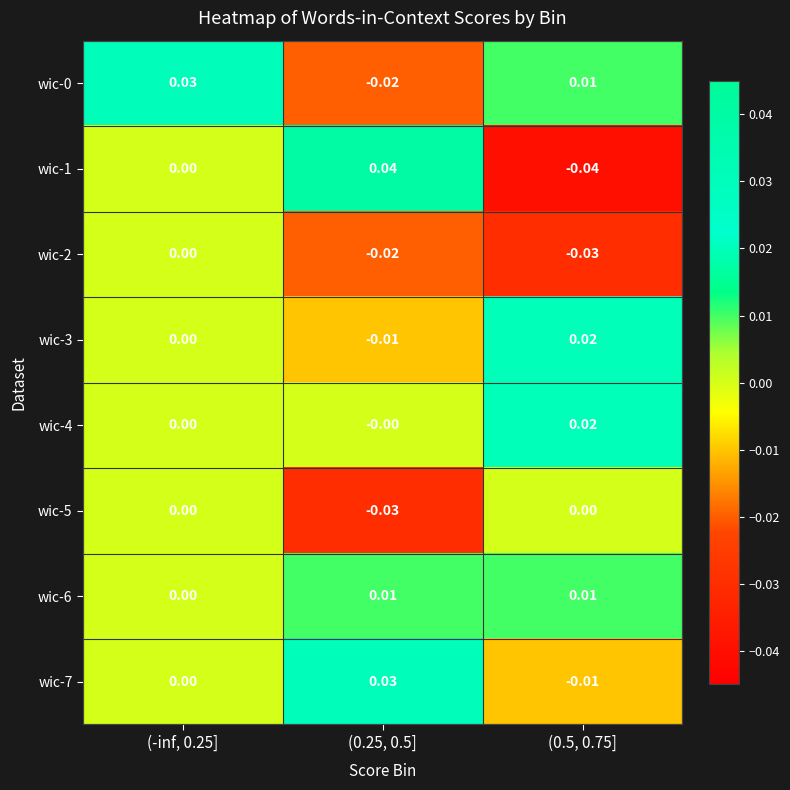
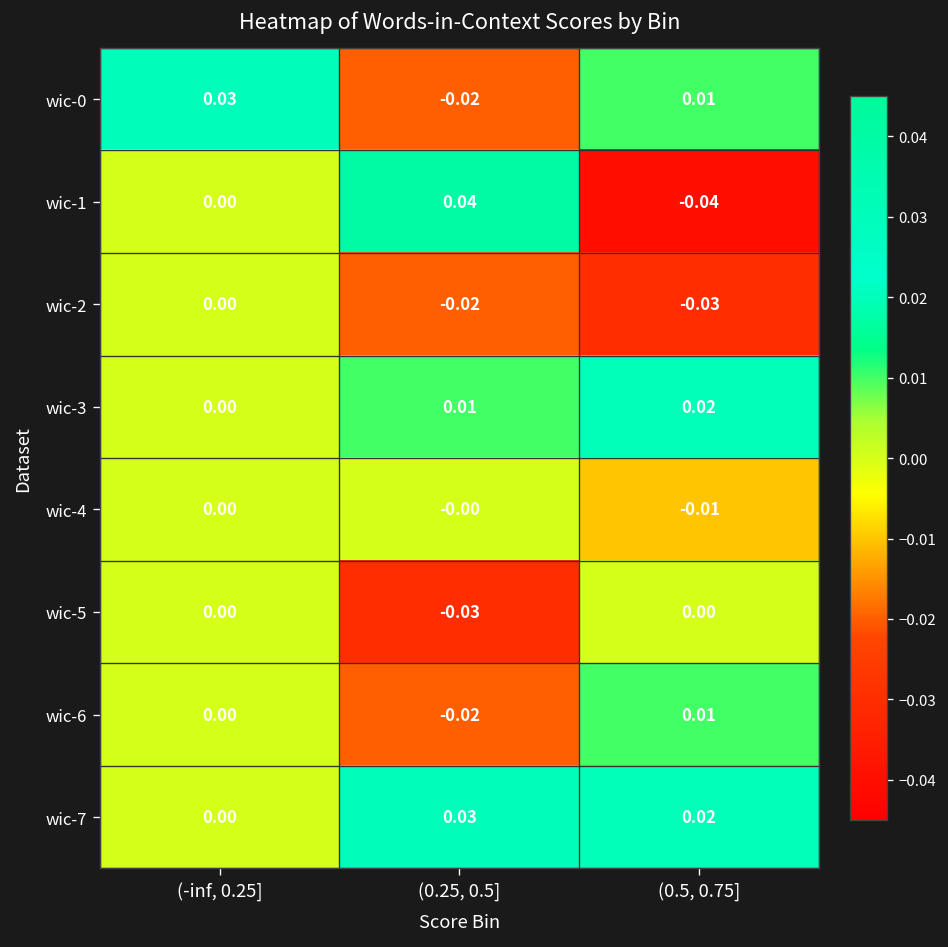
wic-3, (0.25, 0.5]: -0.01 -> 0.01
wic-4, (0.5, 0.75]: 0.02 -> -0.01
wic-6, (0.25, 0.5]: 0.01 -> -0.02
wic-7, (0.5, 0.75]: -0.01 -> 0.02
